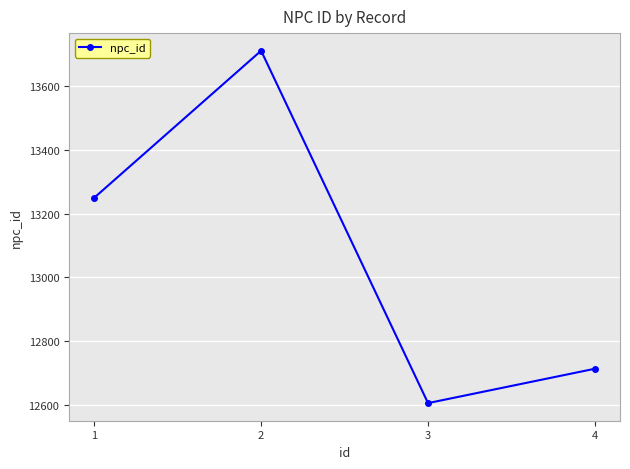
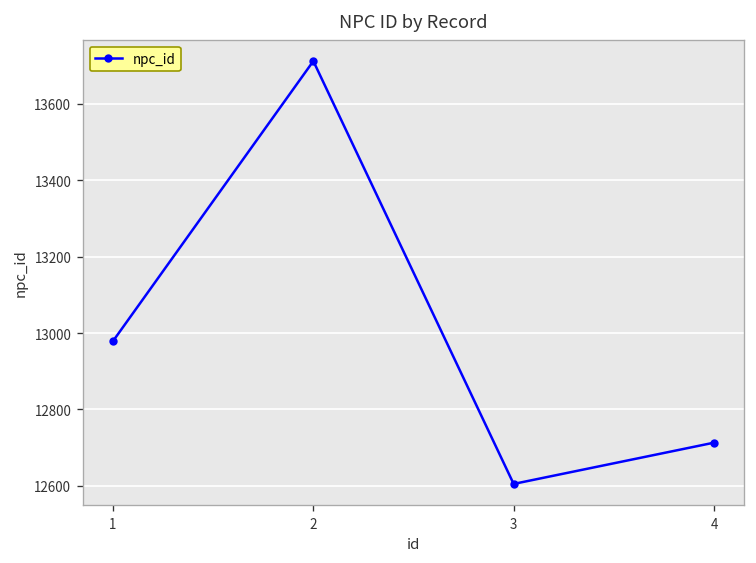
1: 13250 -> 12980
